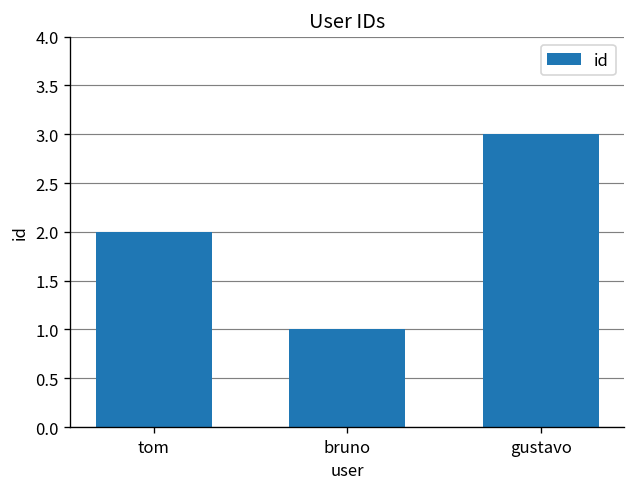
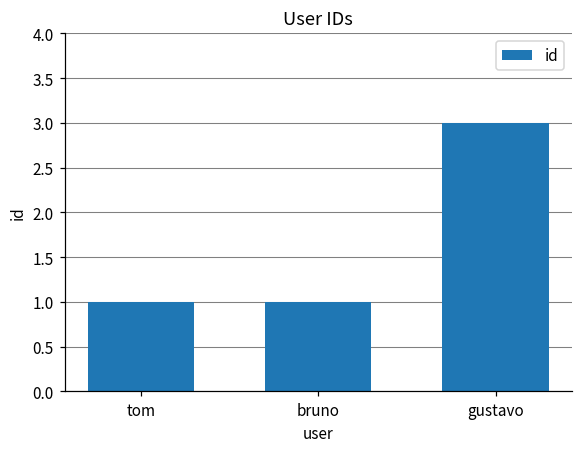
tom: 2 -> 1
